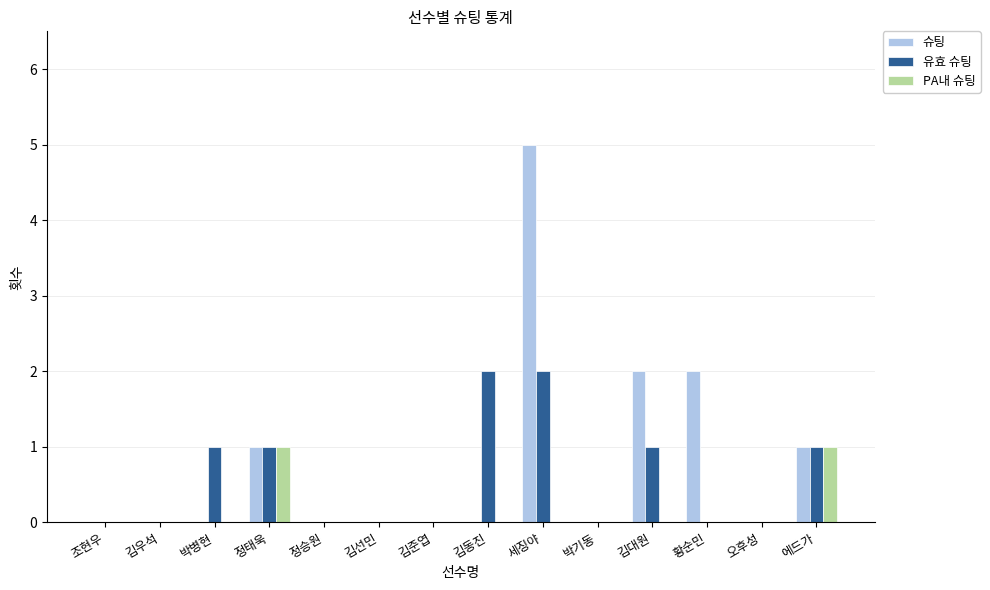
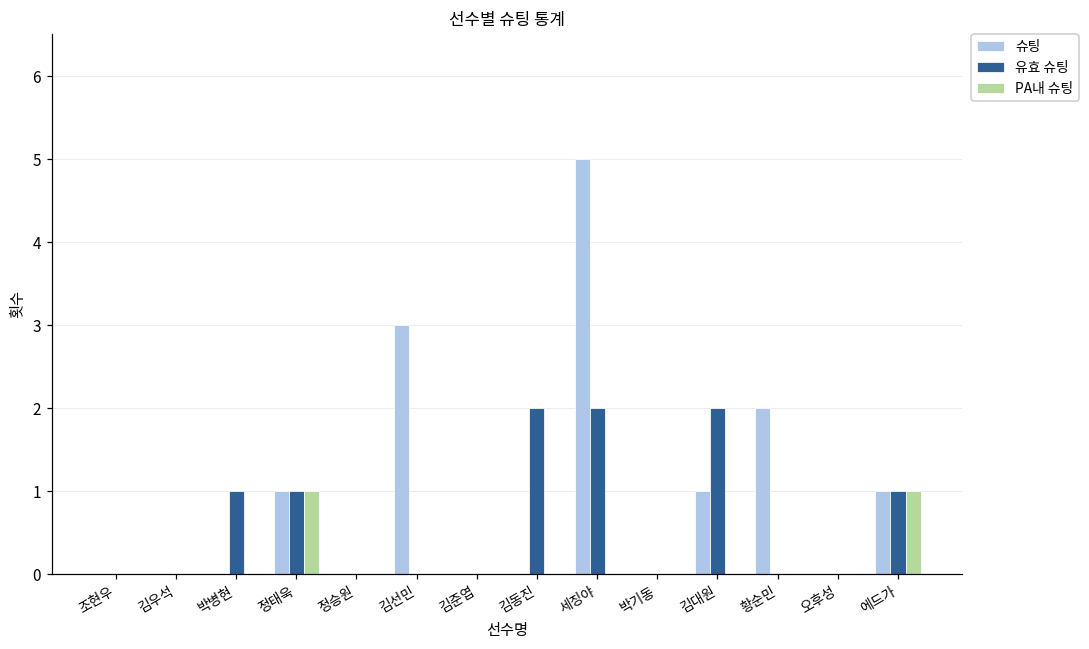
슈팅, 김선민: 0 -> 3
슈팅, 김대원: 2 -> 1
유효 슈팅, 김대원: 1 -> 2
